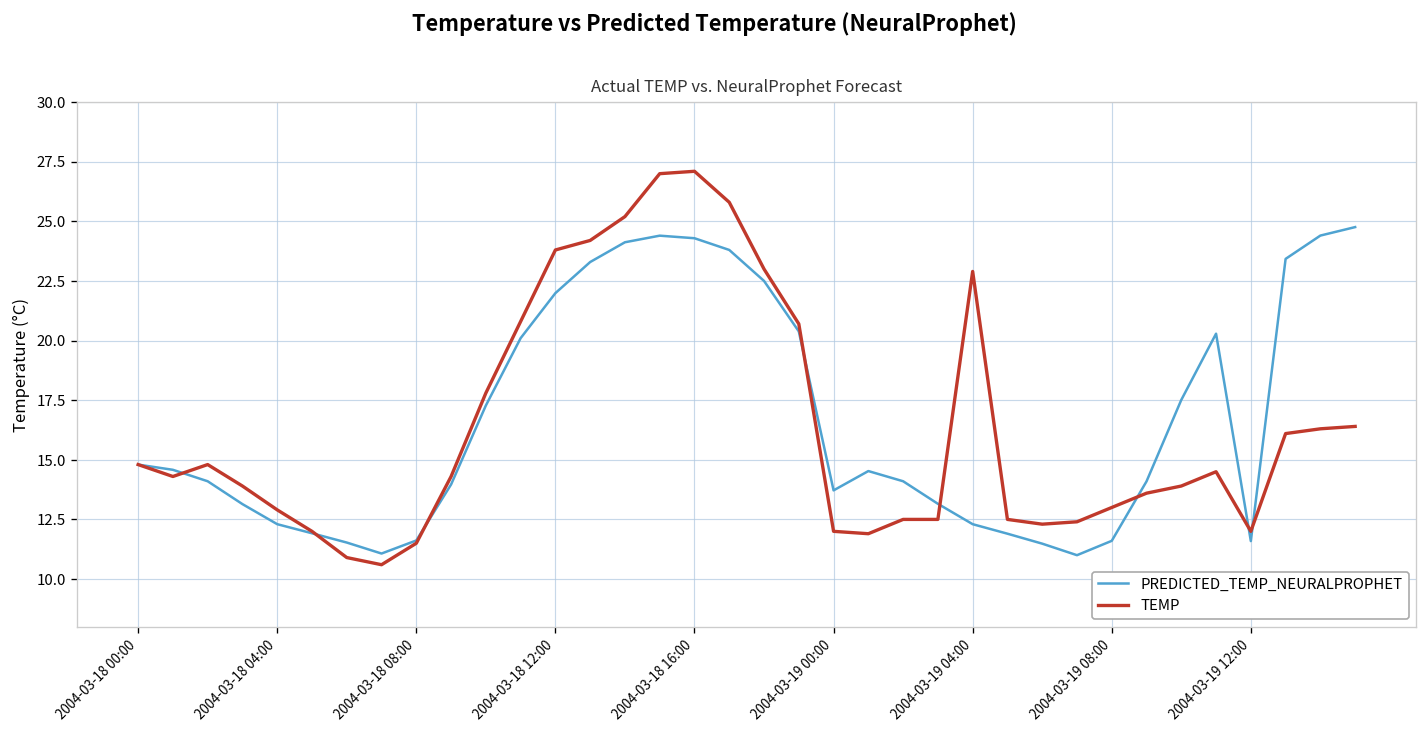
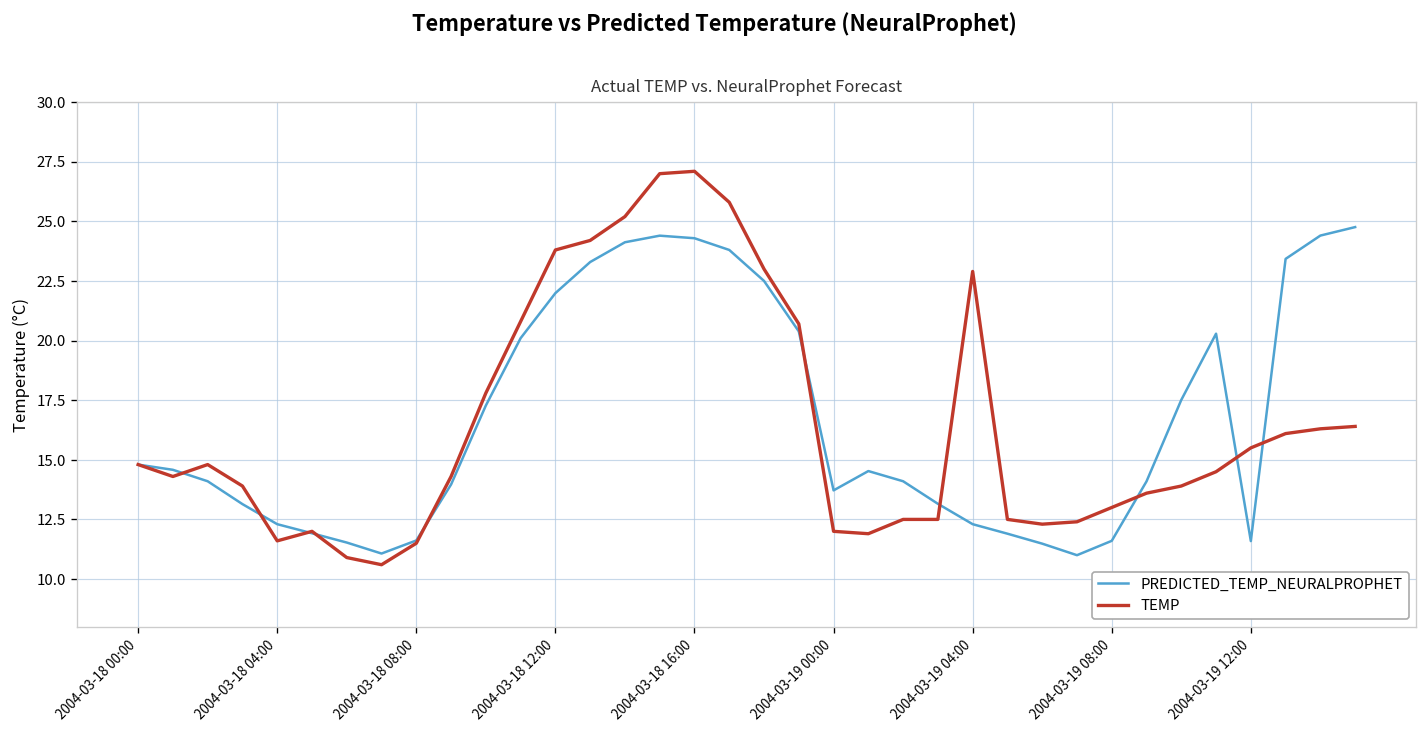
TEMP, 2004-03-18 04:00: 12.9 -> 11.6
TEMP, 2004-03-19 12:00: 12.0 -> 15.5
